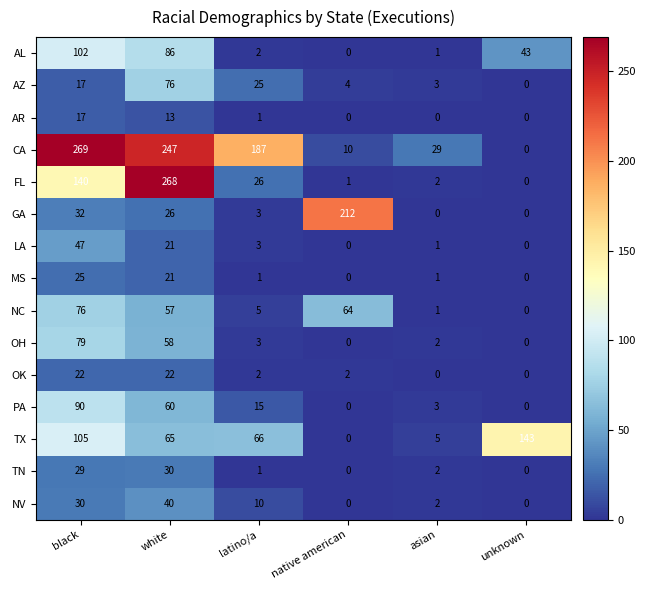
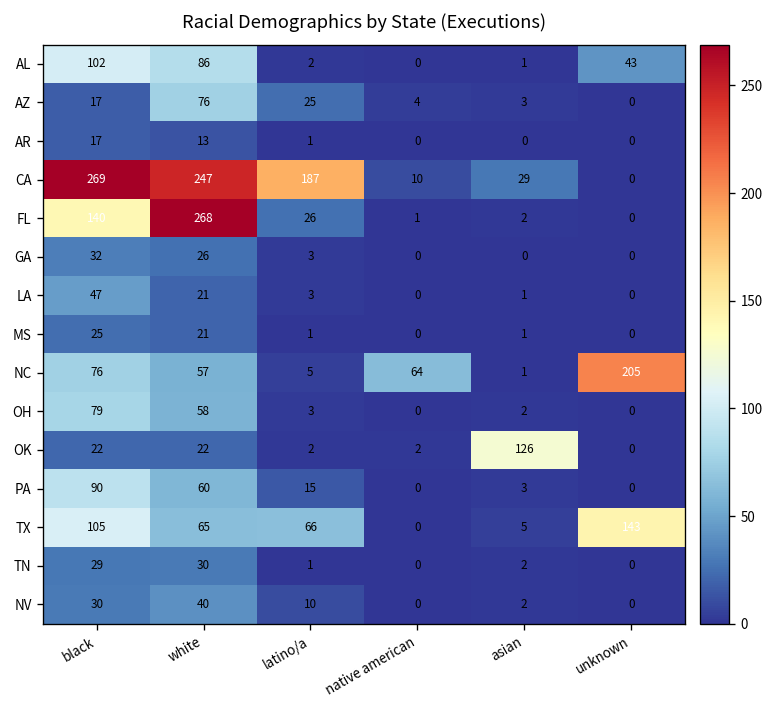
GA, native american: 212 -> 0
NC, unknown: 0 -> 205
OK, asian: 0 -> 126
